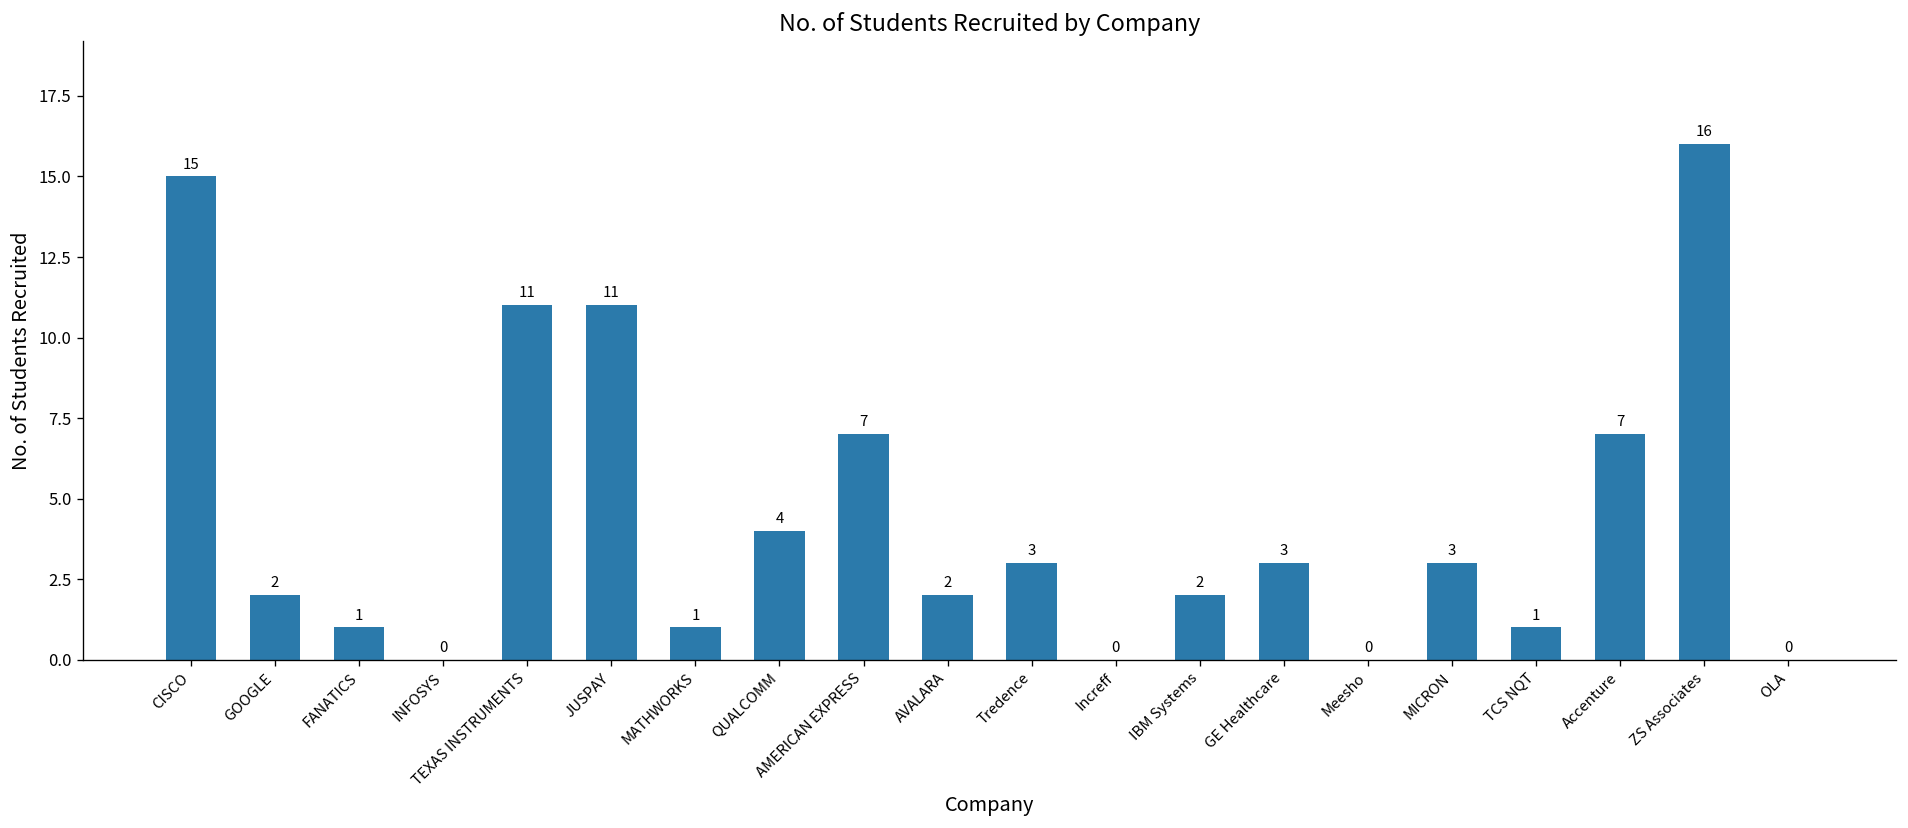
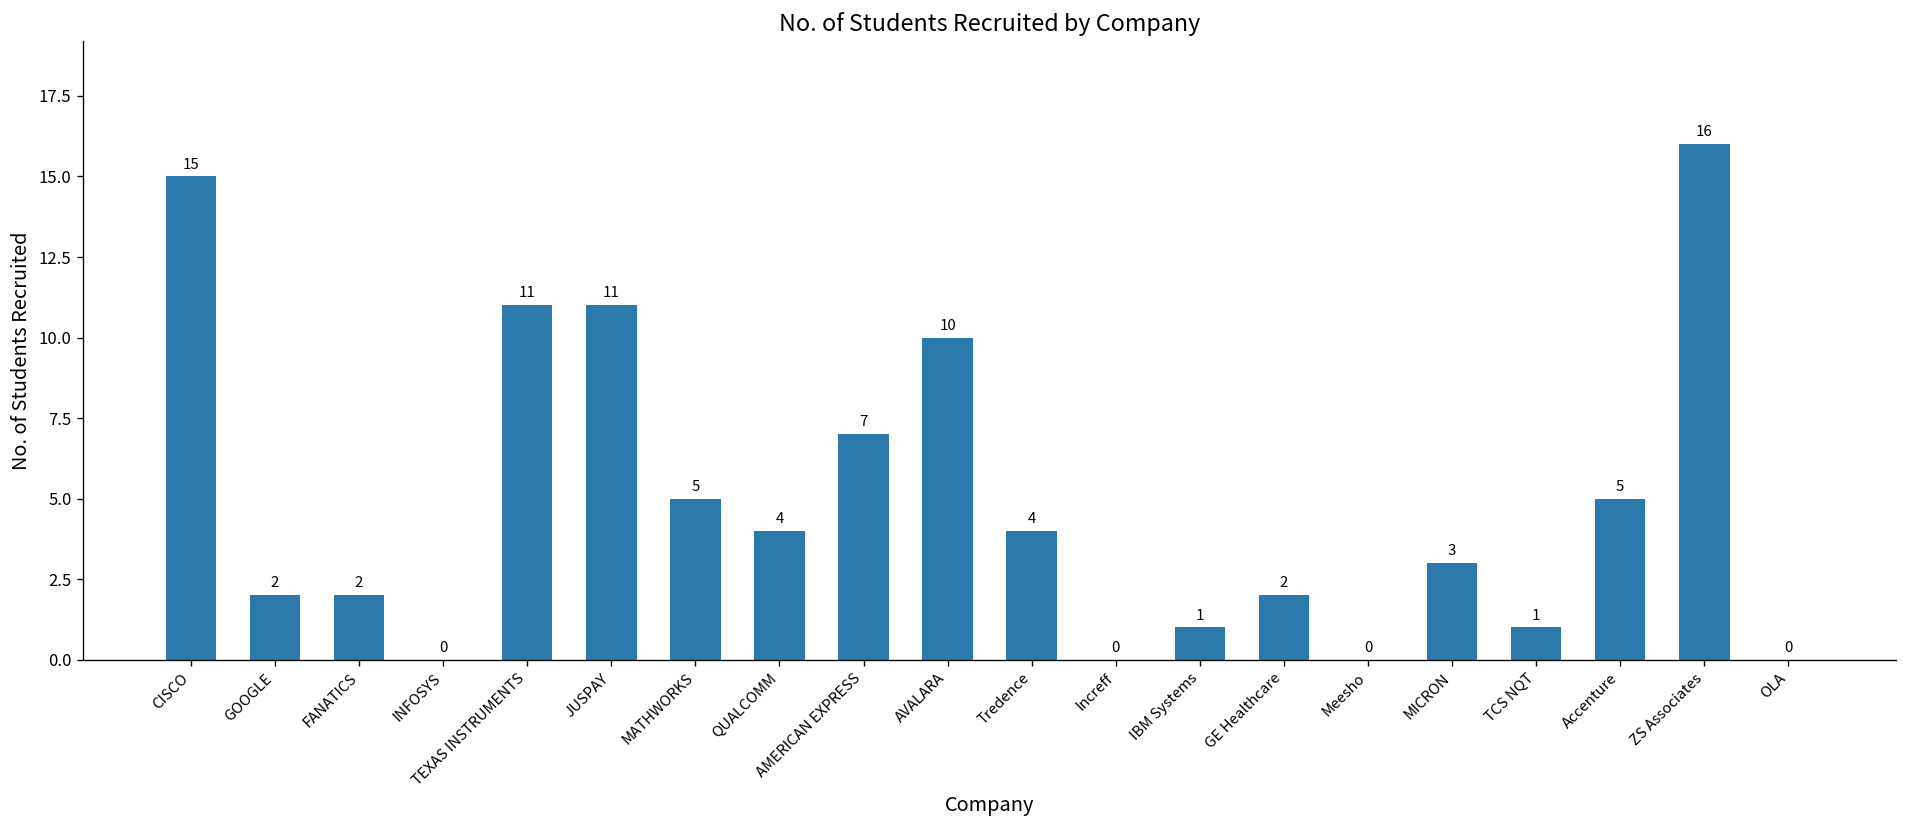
FANATICS: 1 -> 2
MATHWORKS: 1 -> 5
AVALARA: 2 -> 10
Tredence: 3 -> 4
IBM Systems: 2 -> 1
GE Healthcare: 3 -> 2
Accenture: 7 -> 5
